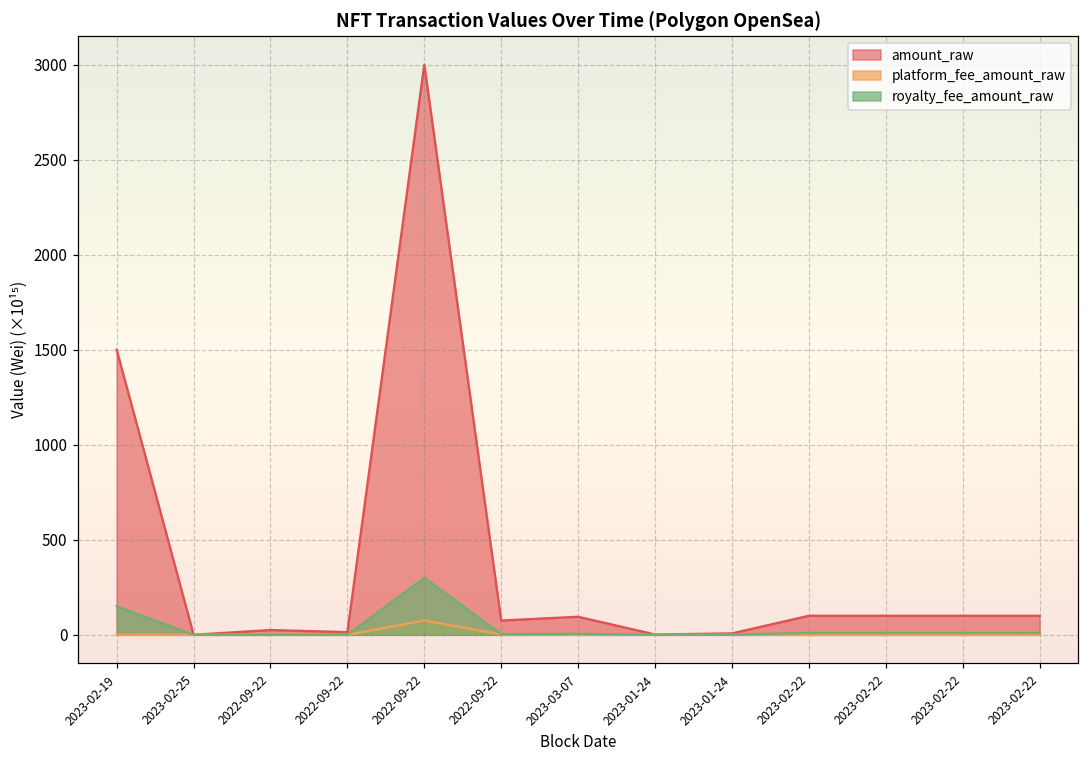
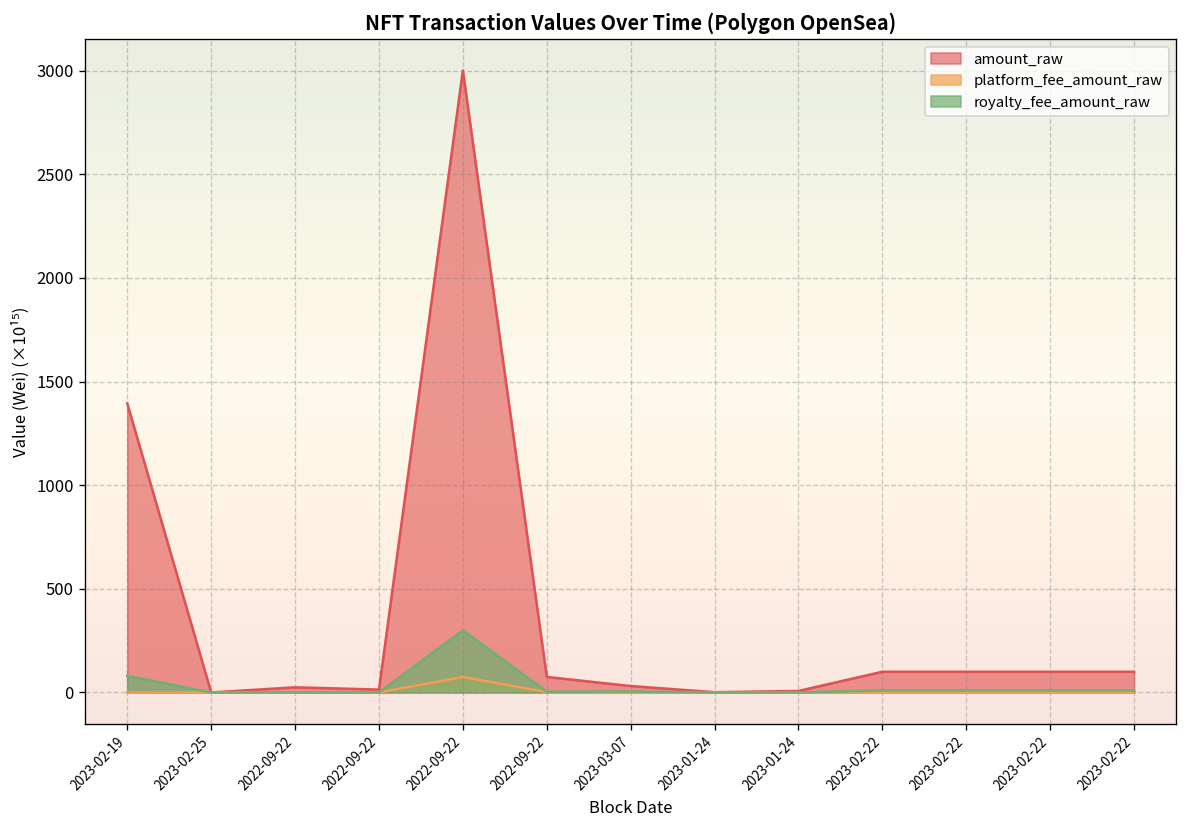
amount_raw, 2023-02-19: 1500 -> 1390
royalty_fee_amount_raw, 2023-02-19: 150 -> 80
amount_raw, 2023-03-07: 100 -> 30
